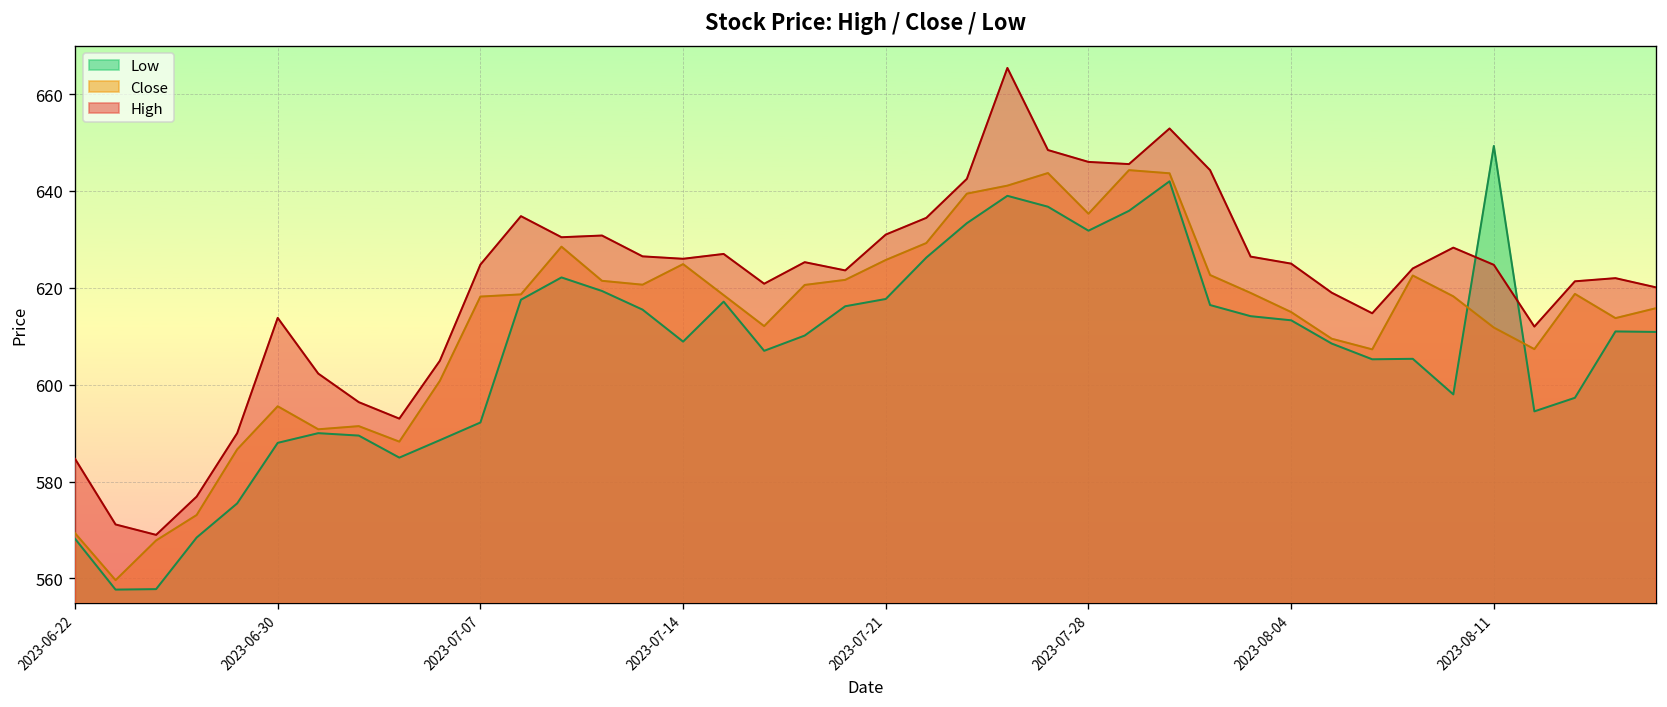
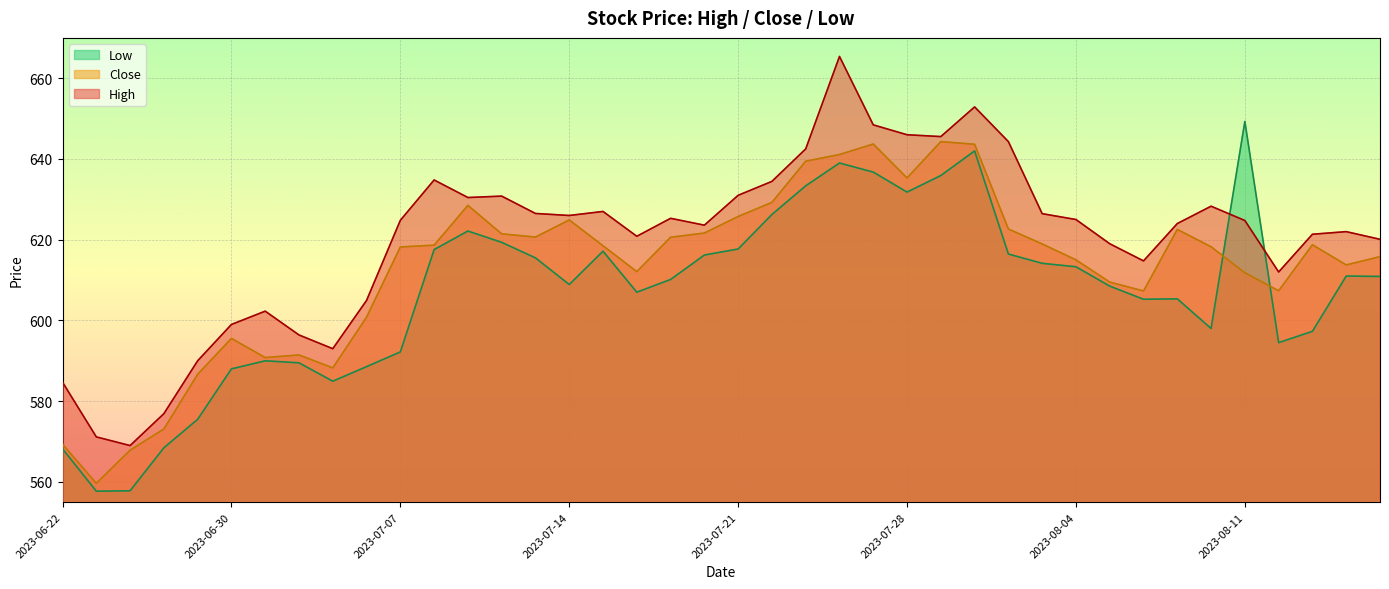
High, 2023-06-30: 614 -> 599
